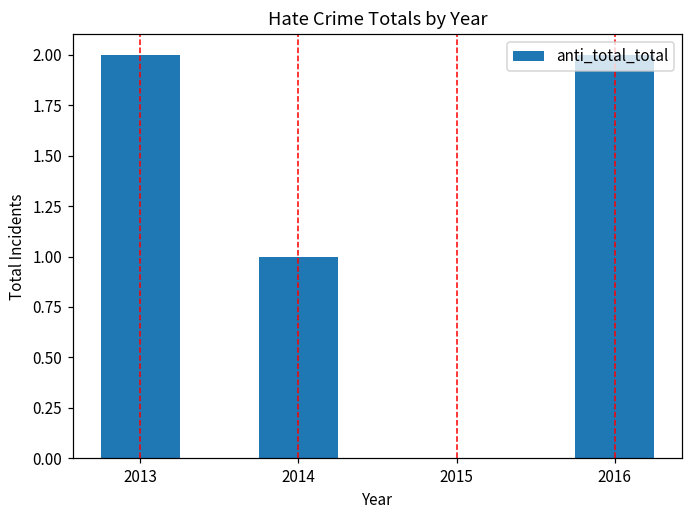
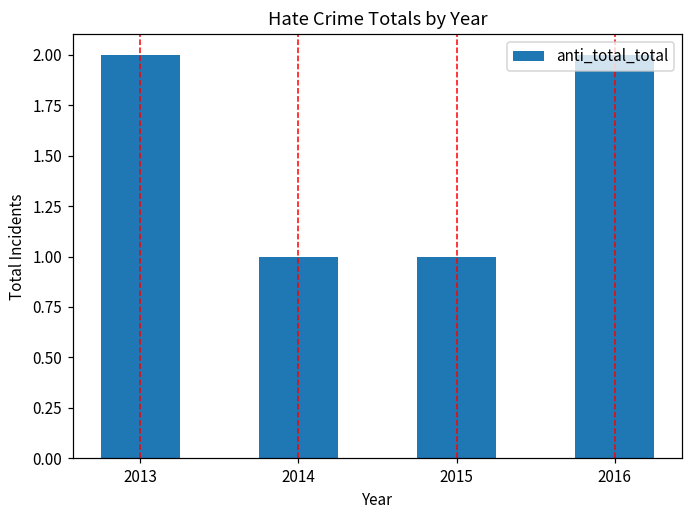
2015: 0 -> 1
